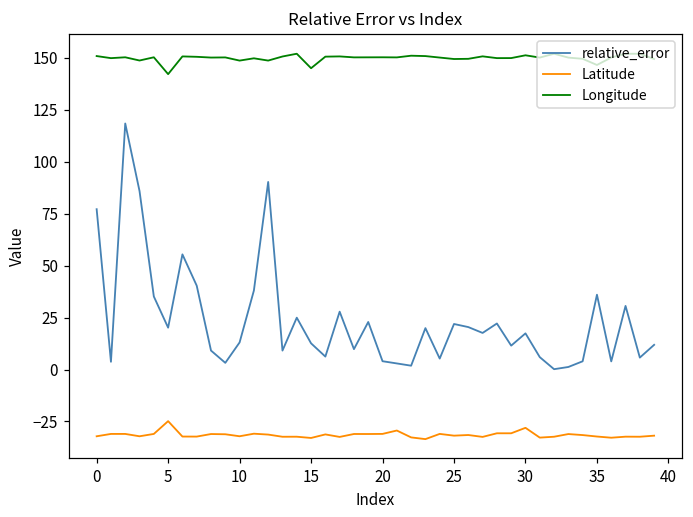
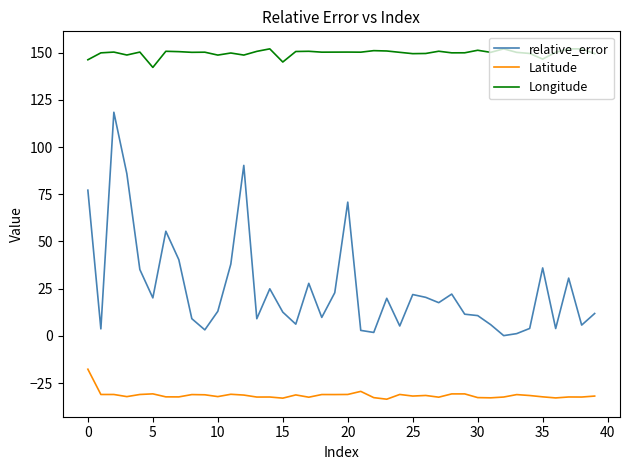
Latitude, 0: -32 -> -18
Longitude, 0: 151 -> 146
Latitude, 5: -25 -> -31
relative_error, 20: 4 -> 71
relative_error, 30: 17 -> 11
Latitude, 30: -28 -> -33
